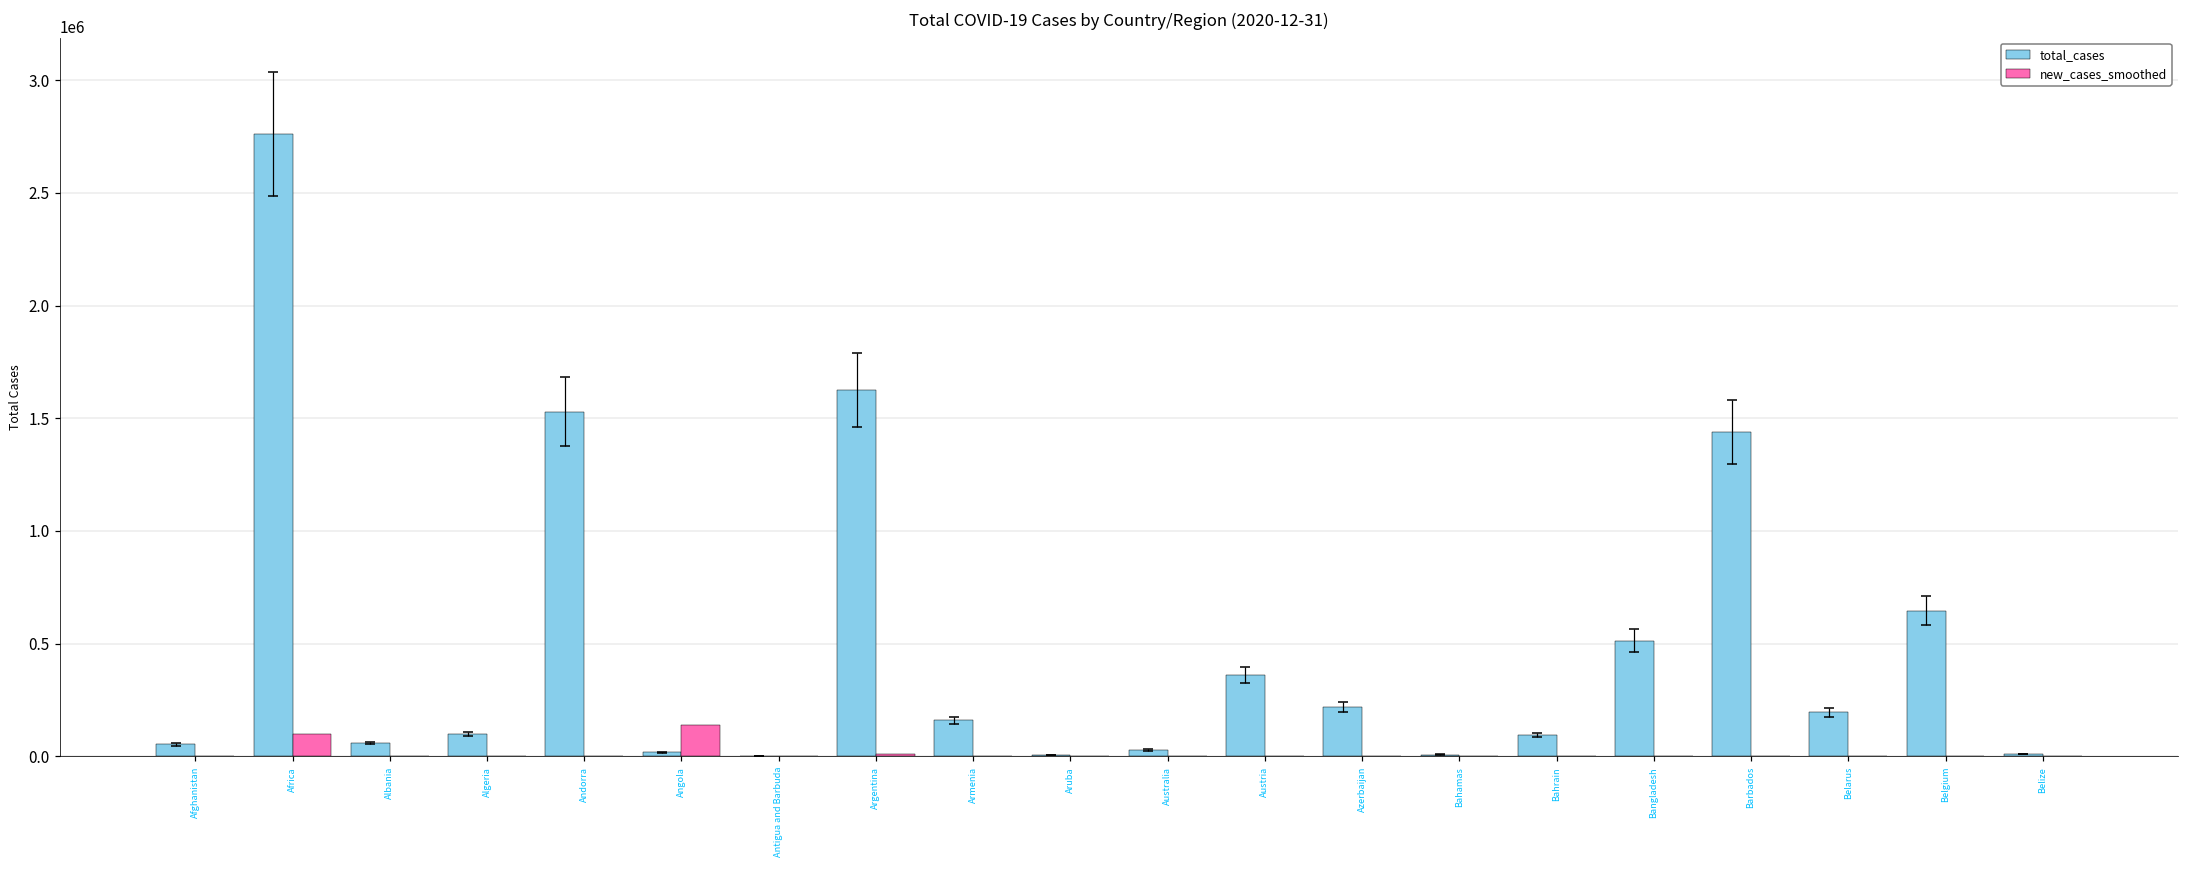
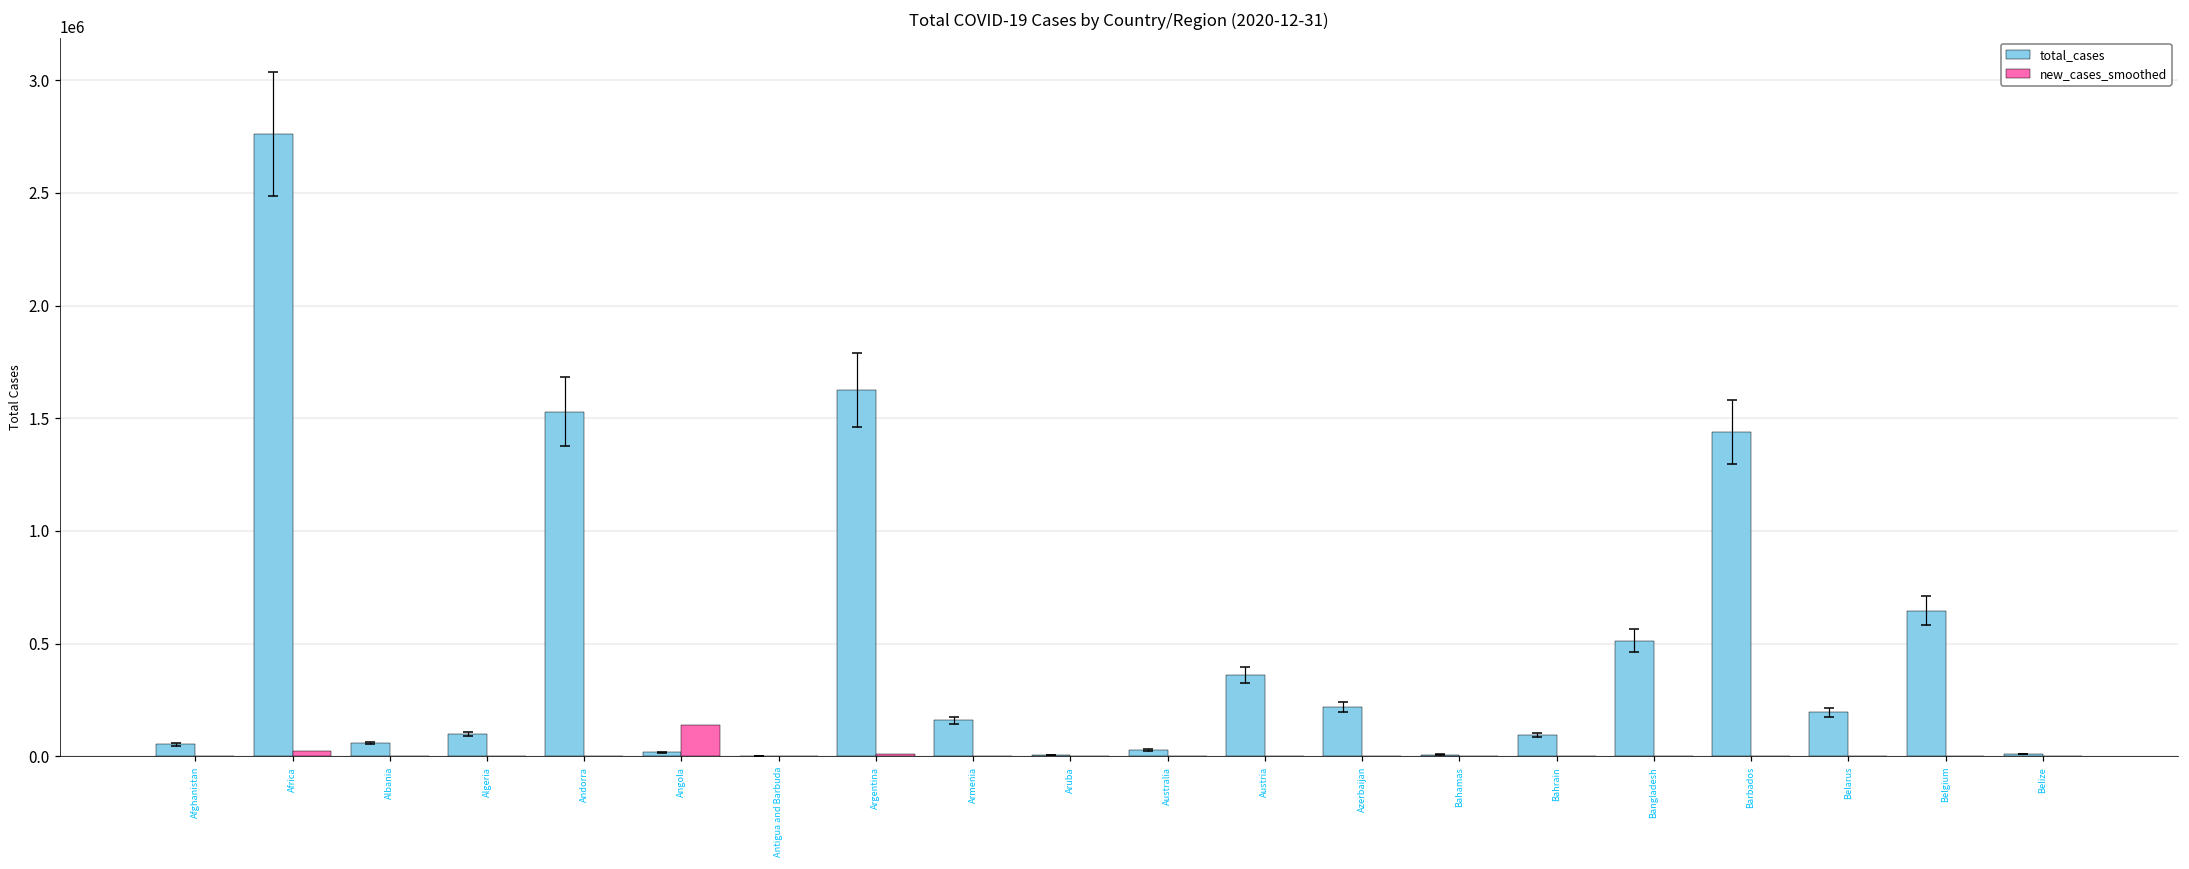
new_cases_smoothed, Africa: 100000 -> 20000
